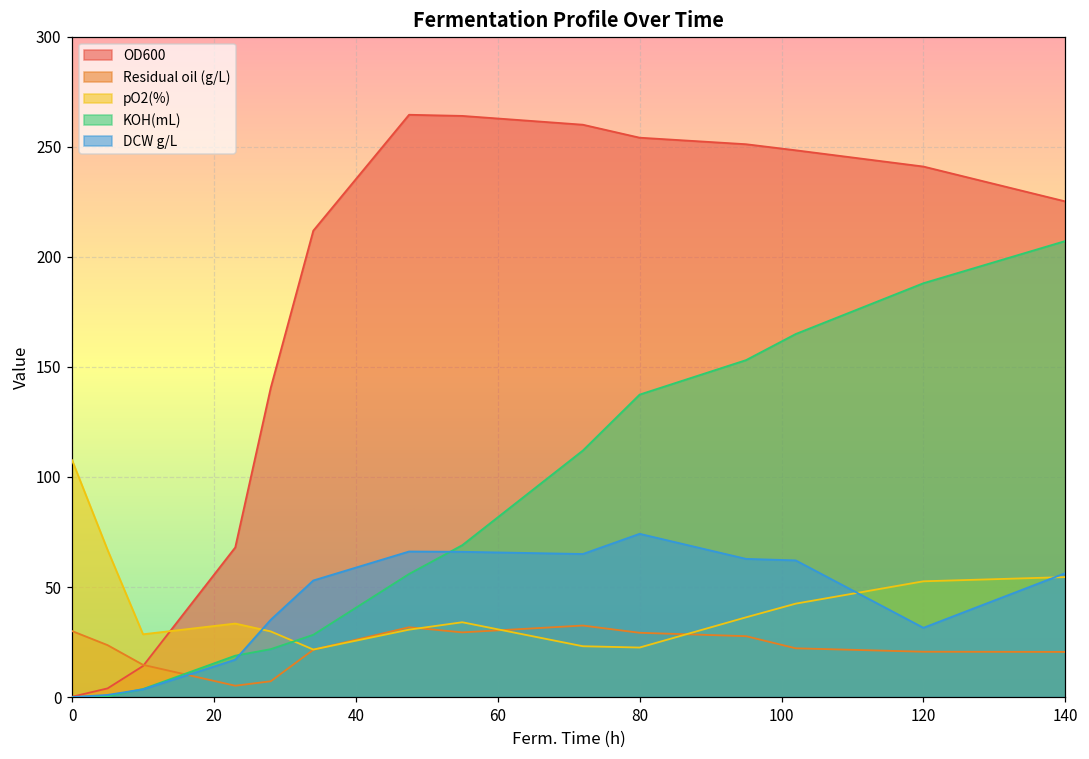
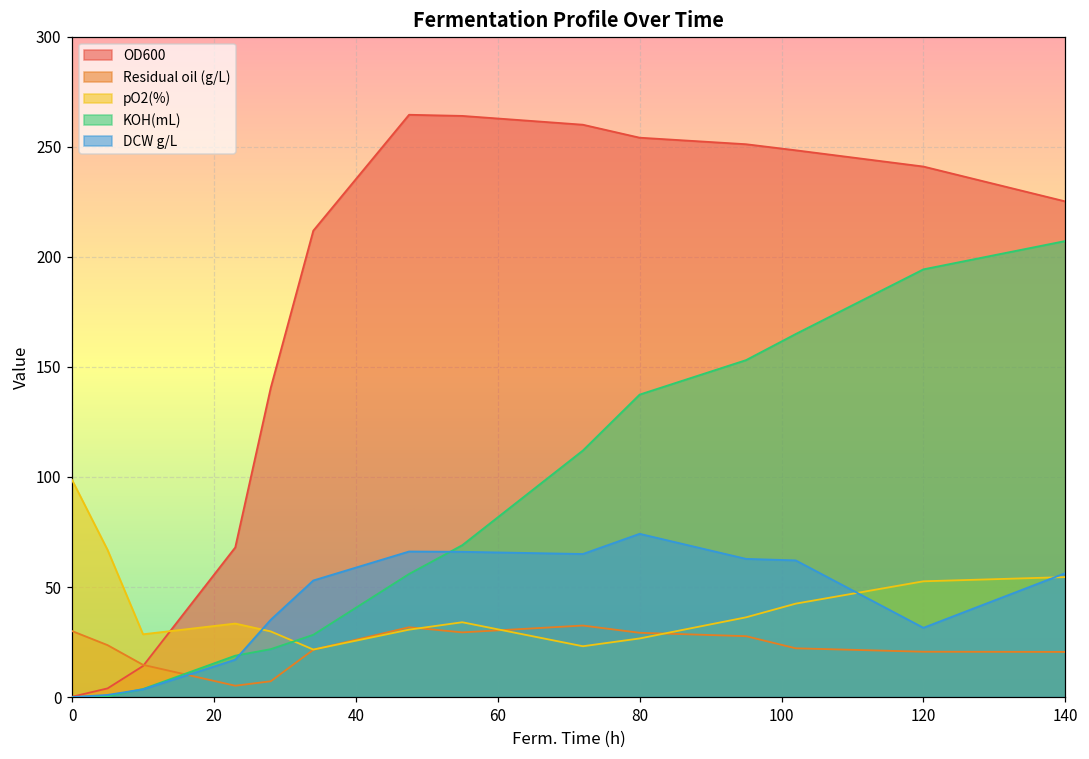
pO2(%), 0: 108 -> 99
pO2(%), 80: 23 -> 27
KOH(mL), 120: 188 -> 194
